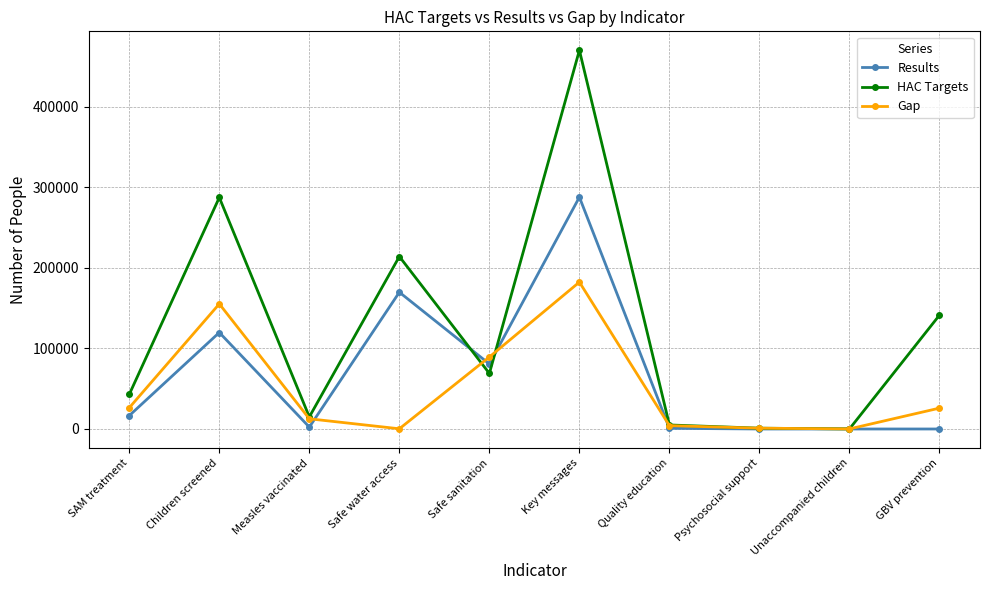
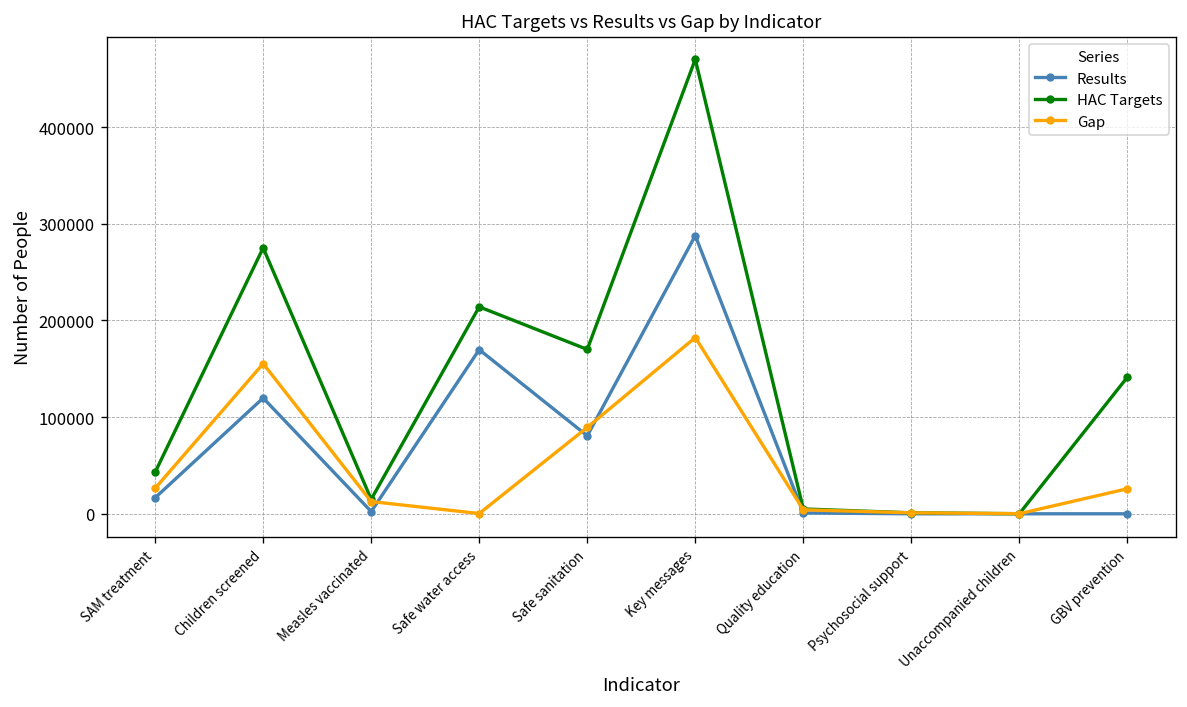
HAC Targets, Children screened: 290000 -> 280000
HAC Targets, Safe sanitation: 70000 -> 170000
